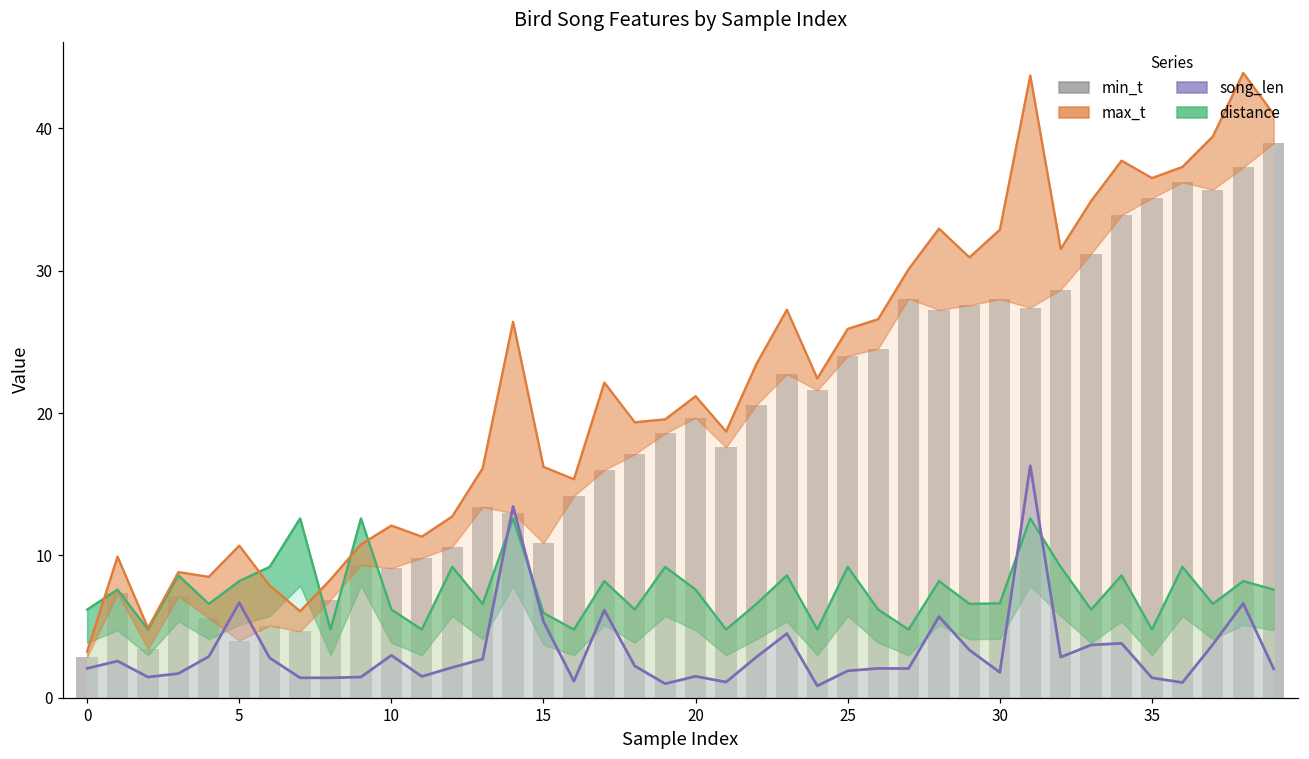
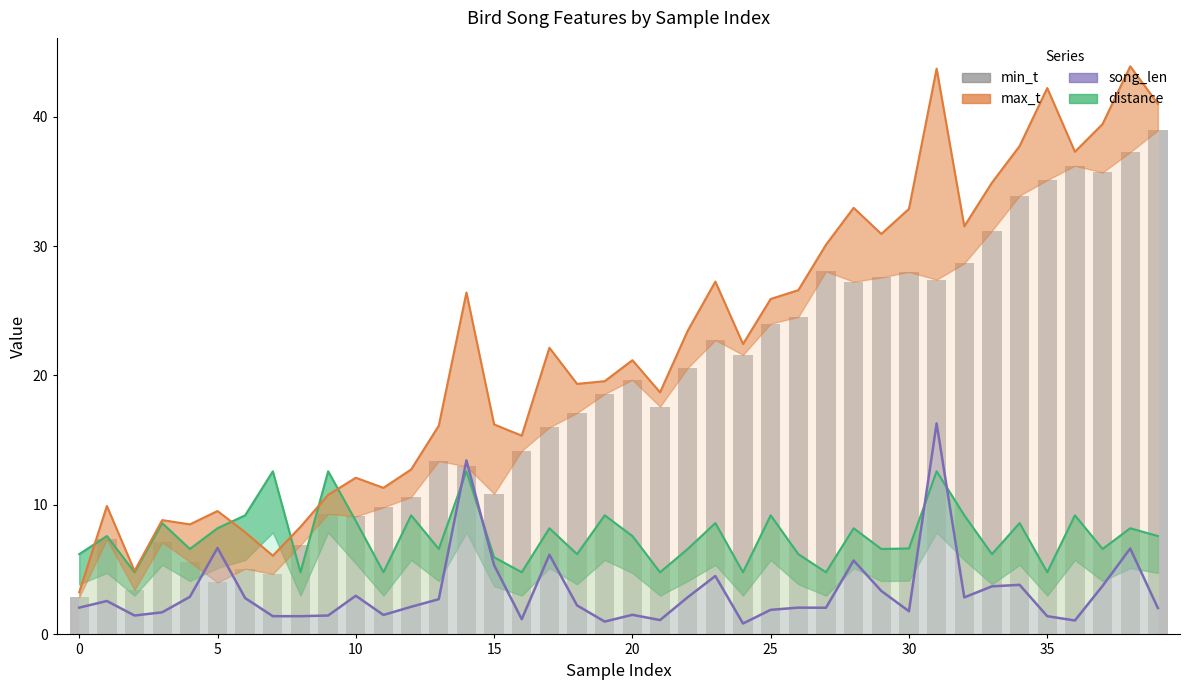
max_t, 5: 10.7 -> 9.5
distance, 10: 6.2 -> 8.8
max_t, 35: 36.5 -> 42.2
